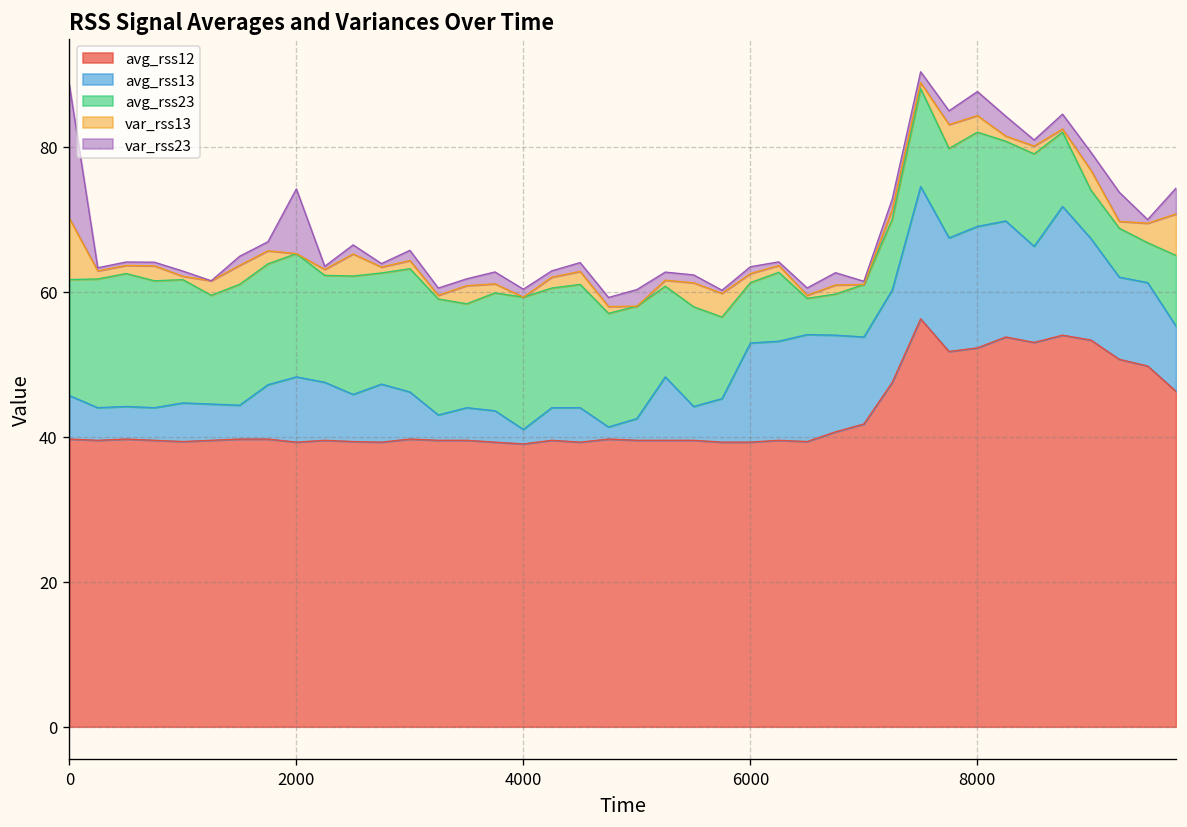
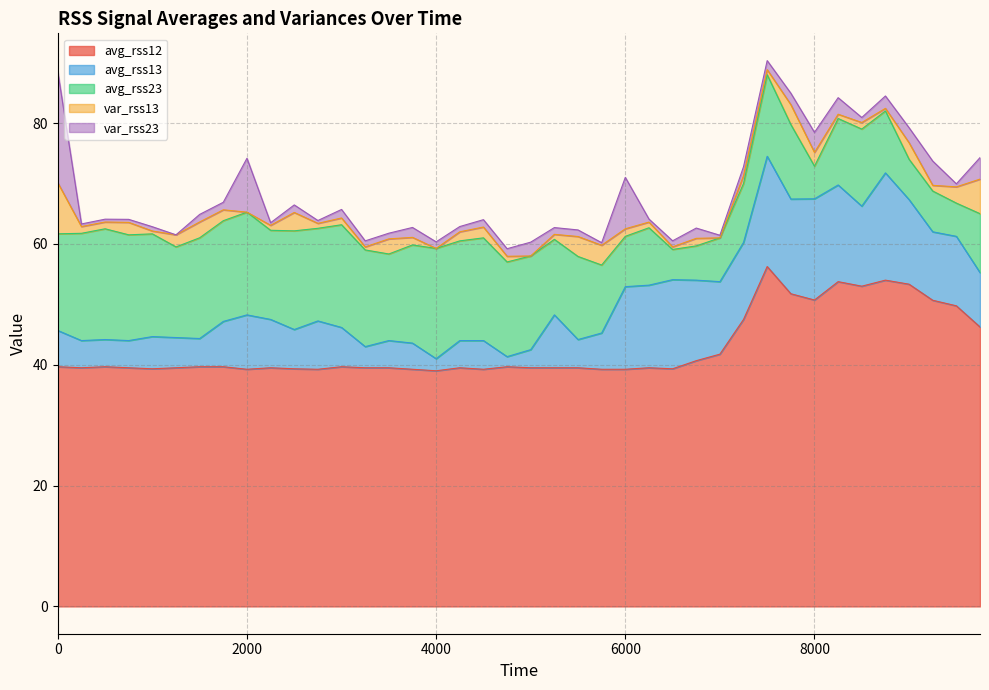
var_rss23, 6000: 1 -> 9
avg_rss12, 8000: 52 -> 51
avg_rss23, 8000: 13 -> 5
